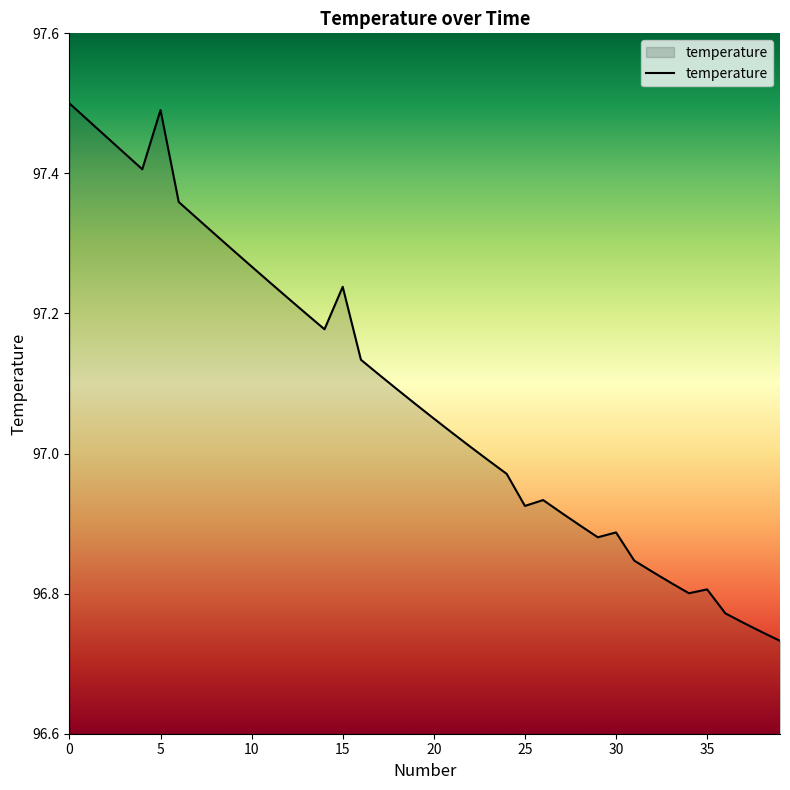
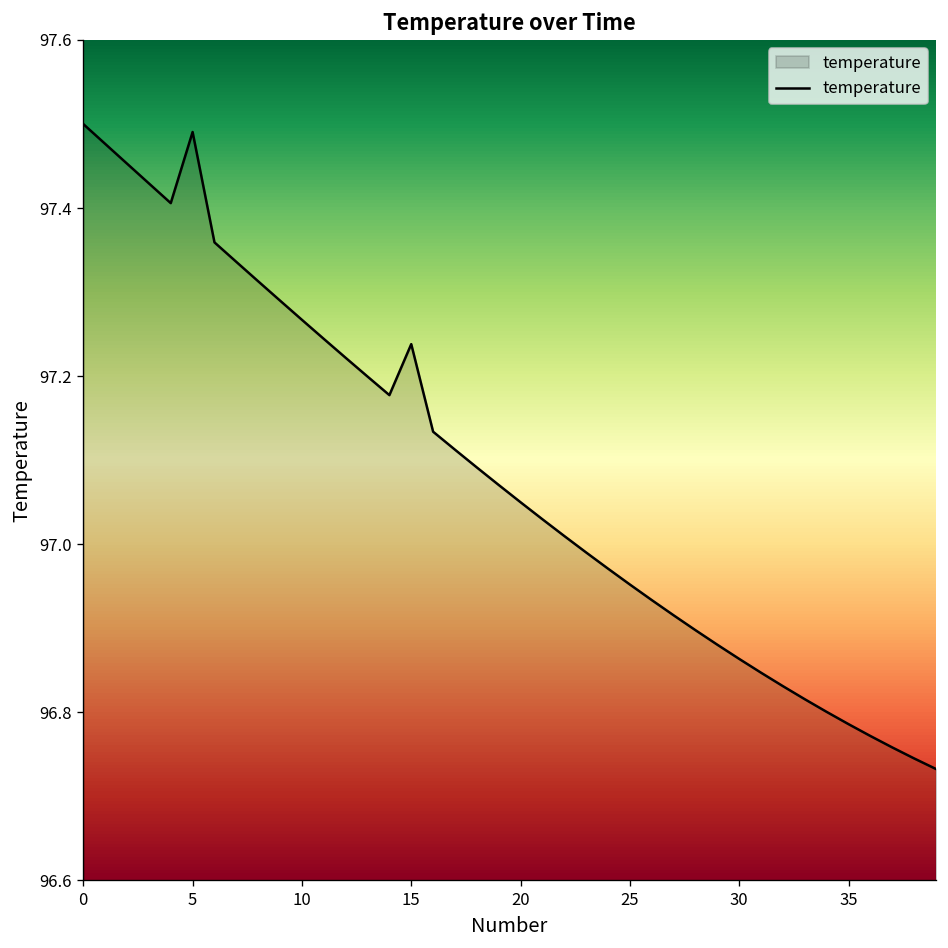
25: 96.93 -> 96.95
30: 96.89 -> 96.86
35: 96.81 -> 96.79
